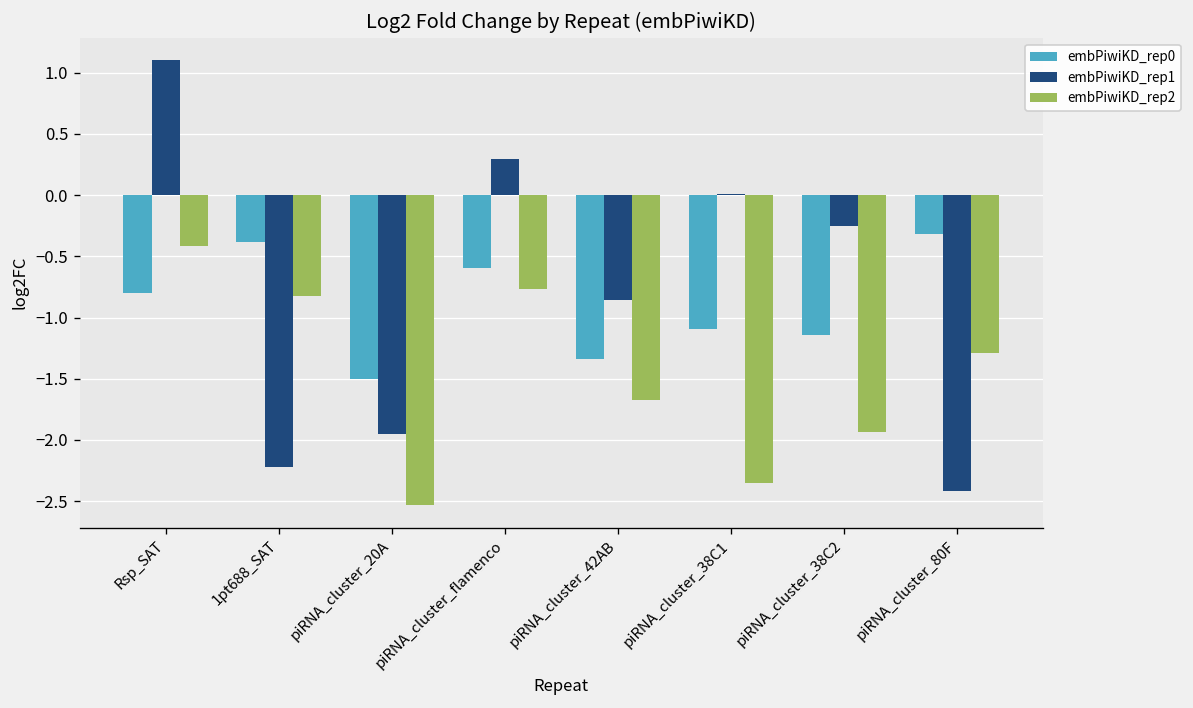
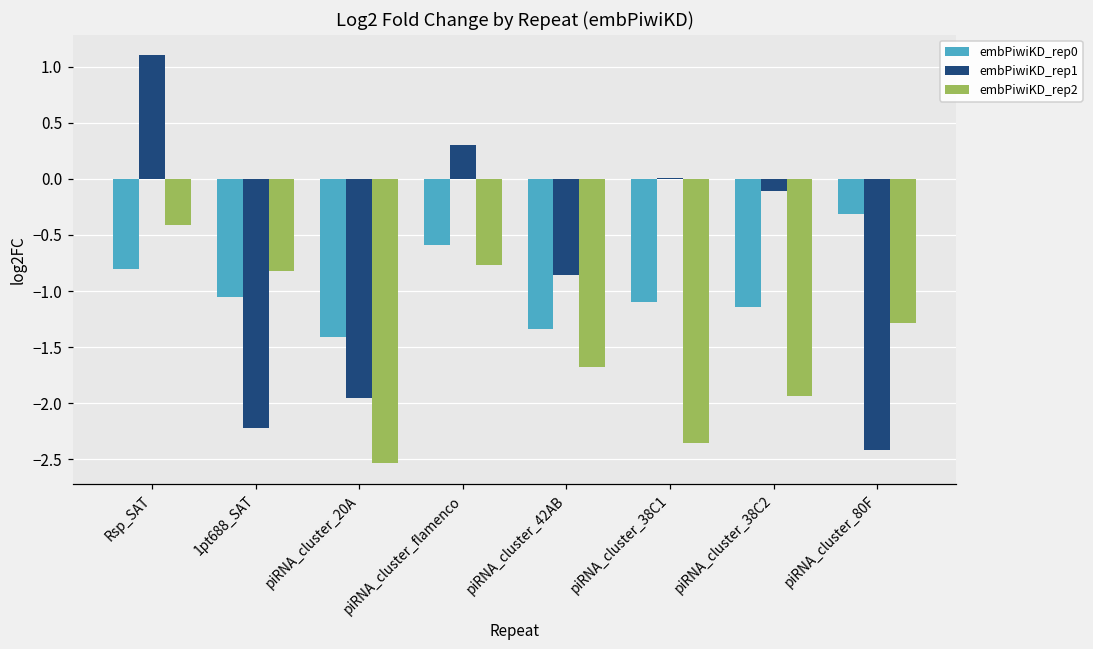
embPiwiKD_rep0, 1pt688_SAT: -0.38 -> -1.05
embPiwiKD_rep0, piRNA_cluster_20A: -1.50 -> -1.41
embPiwiKD_rep1, piRNA_cluster_38C2: -0.25 -> -0.11
